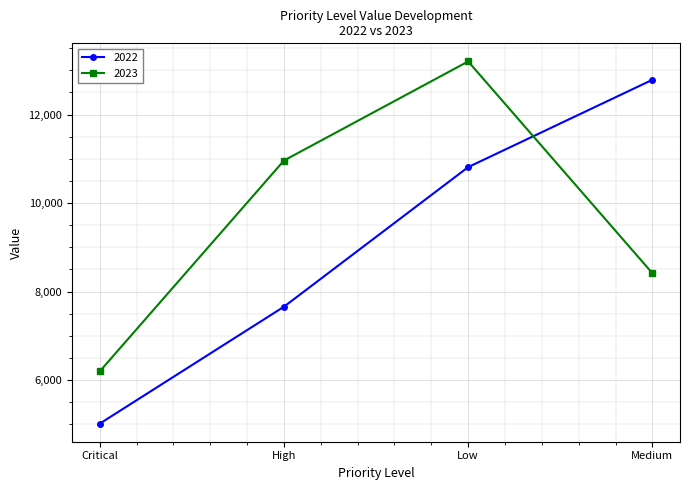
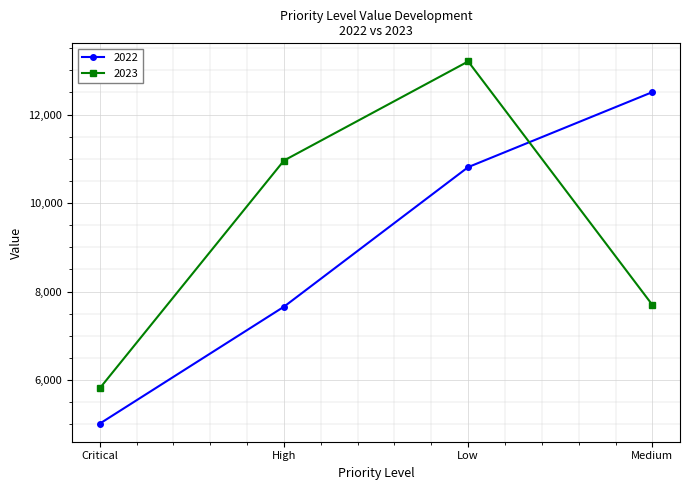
2023, Critical: 6,200 -> 5,800
2022, Medium: 12,800 -> 12,500
2023, Medium: 8,400 -> 7,700
